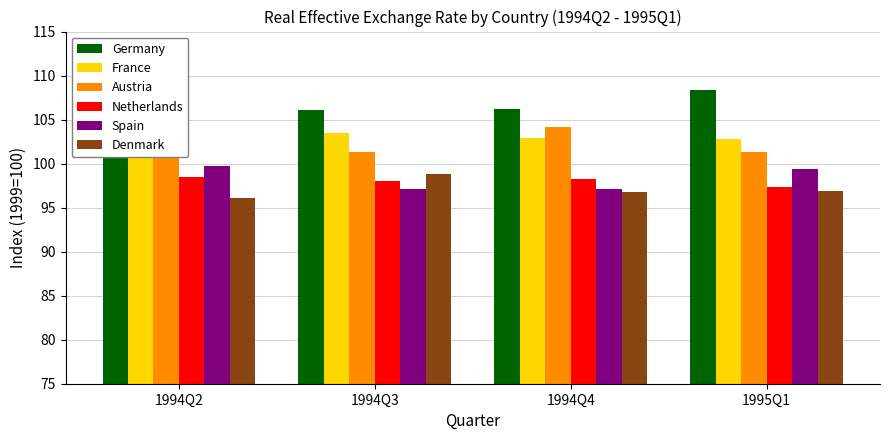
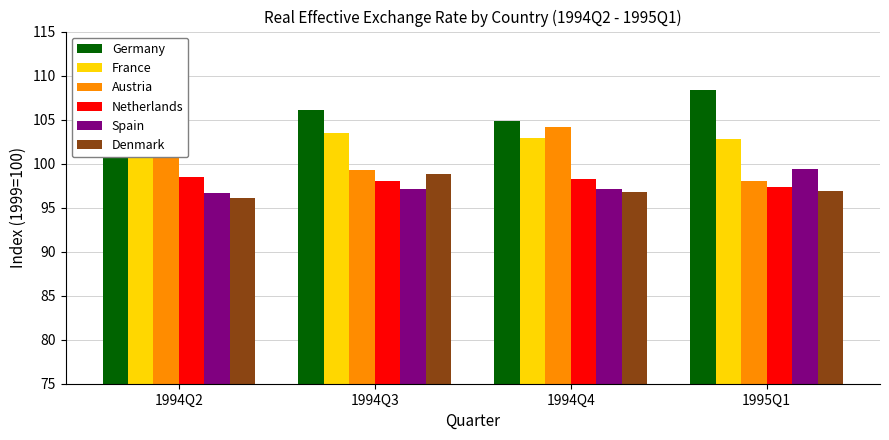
Spain, 1994Q2: 100 -> 97
Austria, 1994Q3: 101 -> 99
Germany, 1994Q4: 106 -> 105
Austria, 1995Q1: 101 -> 98
